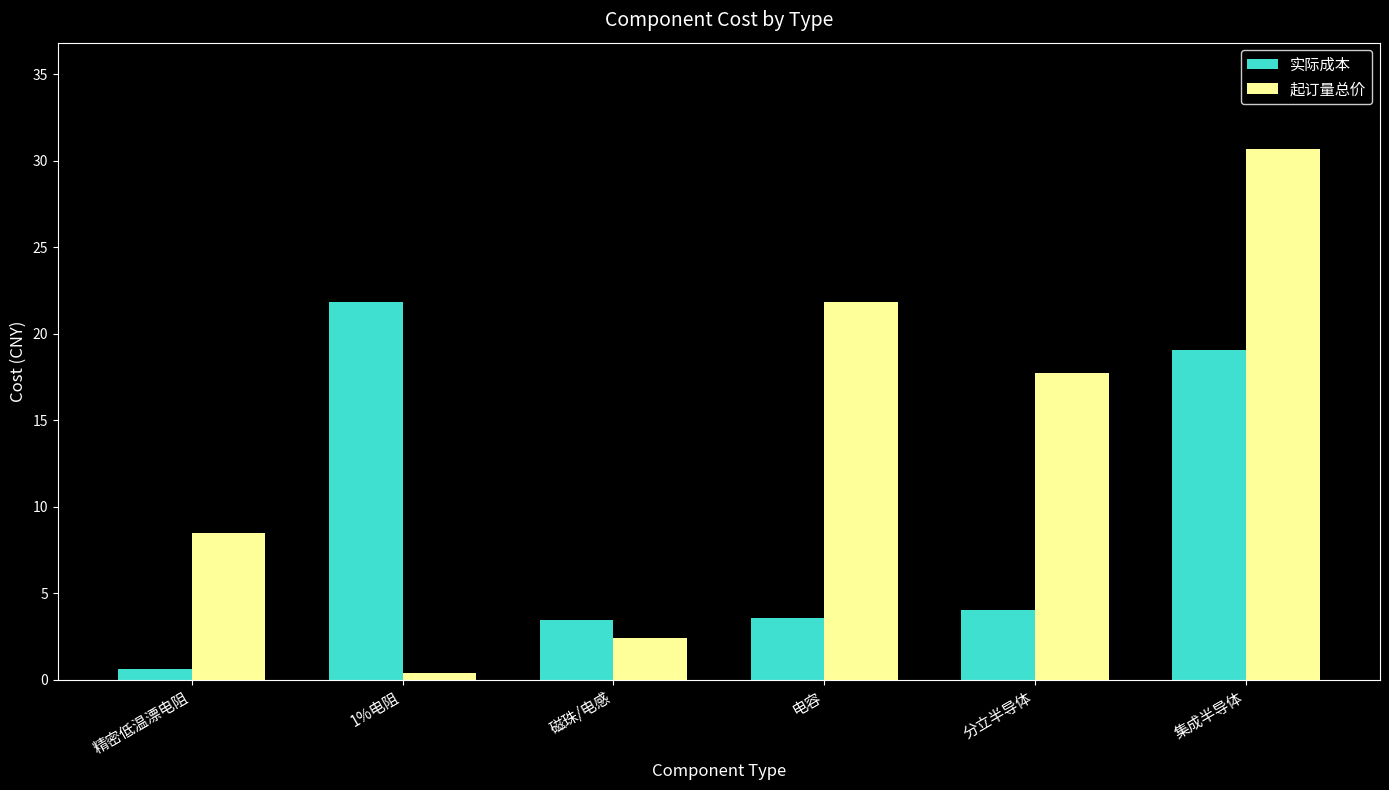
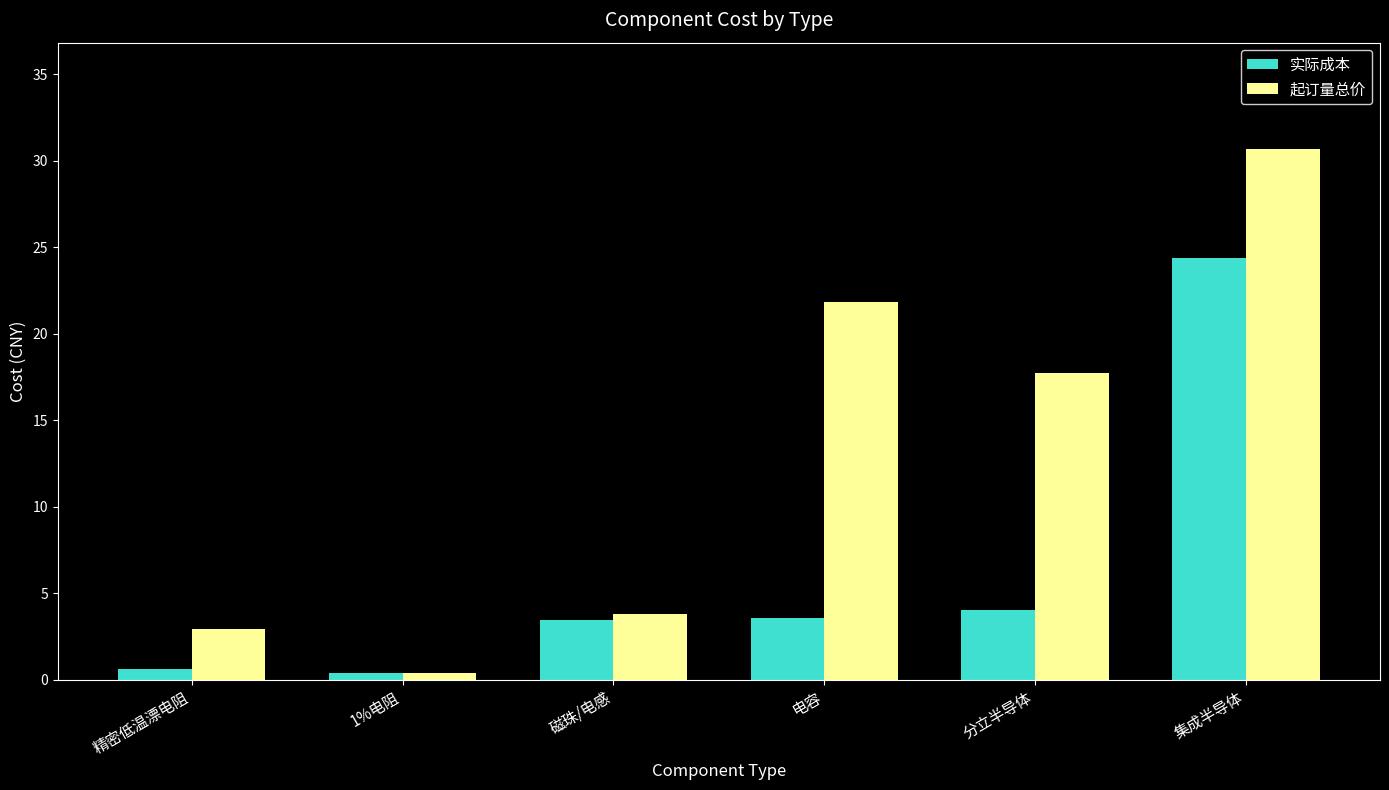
起订量总价, 精密低温漂电阻: 8.5 -> 2.9
实际成本, 1%电阻: 21.8 -> 0.4
起订量总价, 磁珠/电感: 2.4 -> 3.8
实际成本, 集成半导体: 19.0 -> 24.4
